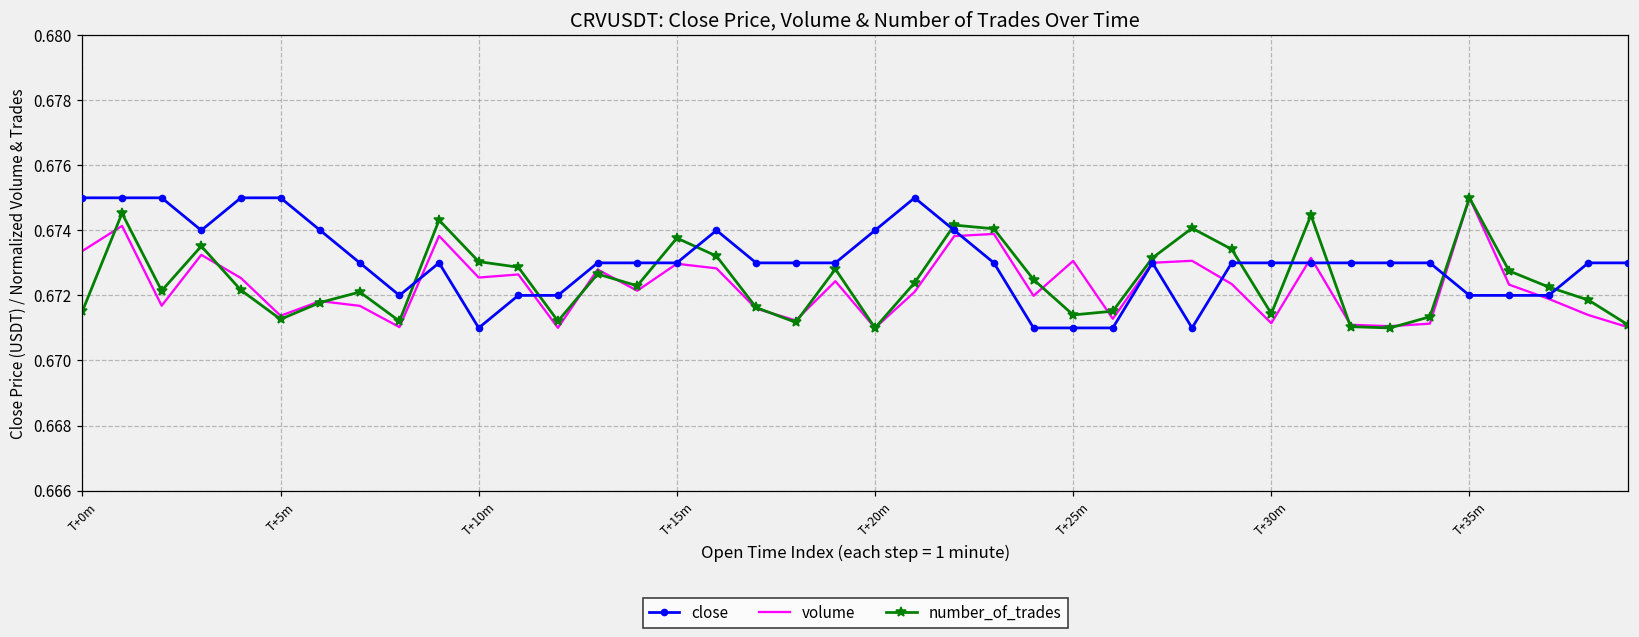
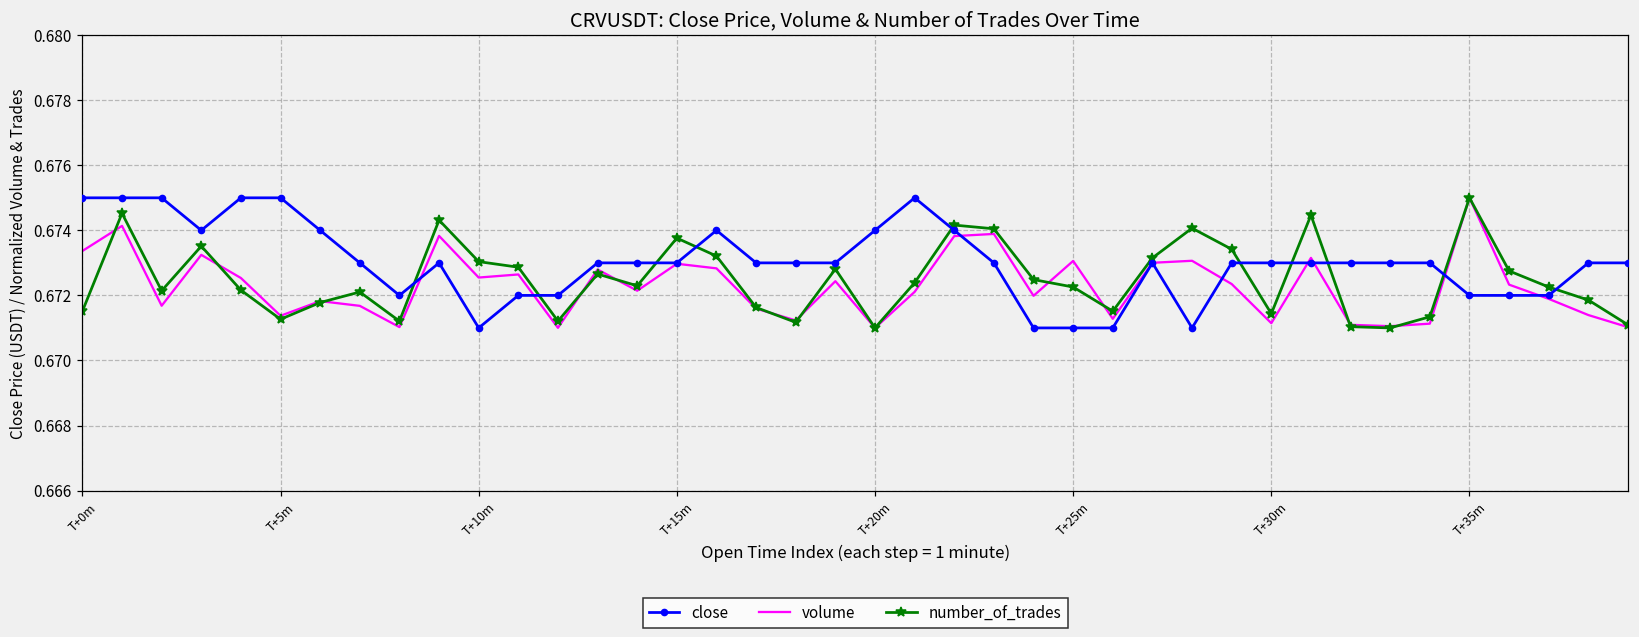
number_of_trades, T+25m: 0.6714 -> 0.6723
